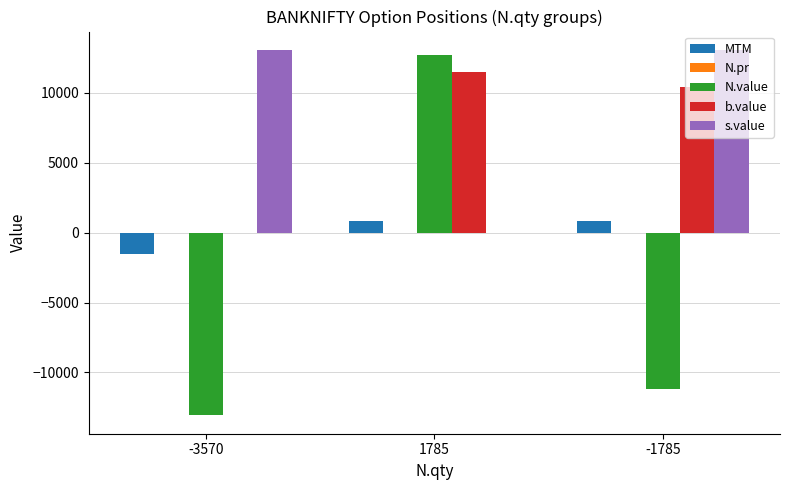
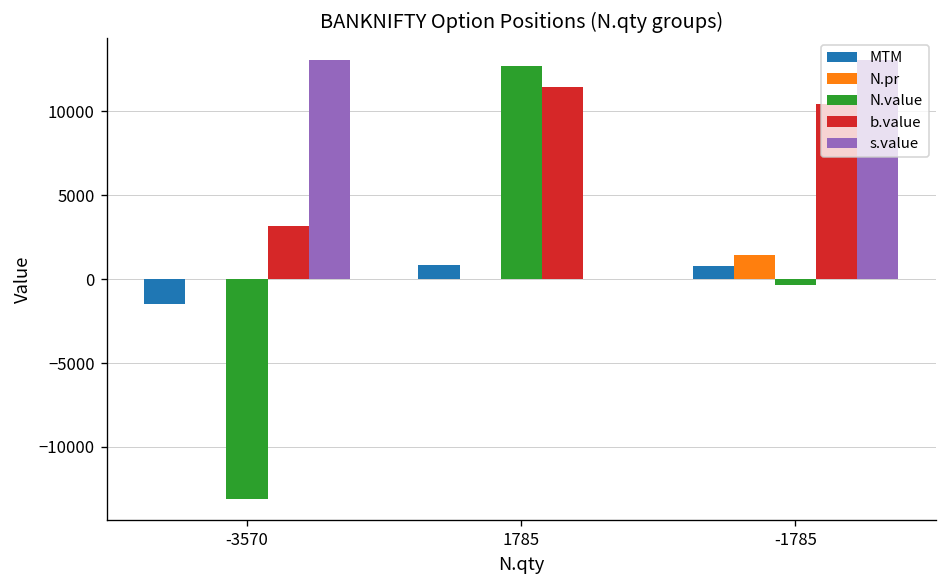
b.value, -3570: 0 -> 3200
N.pr, -1785: 0 -> 1400
N.value, -1785: -11200 -> -400
